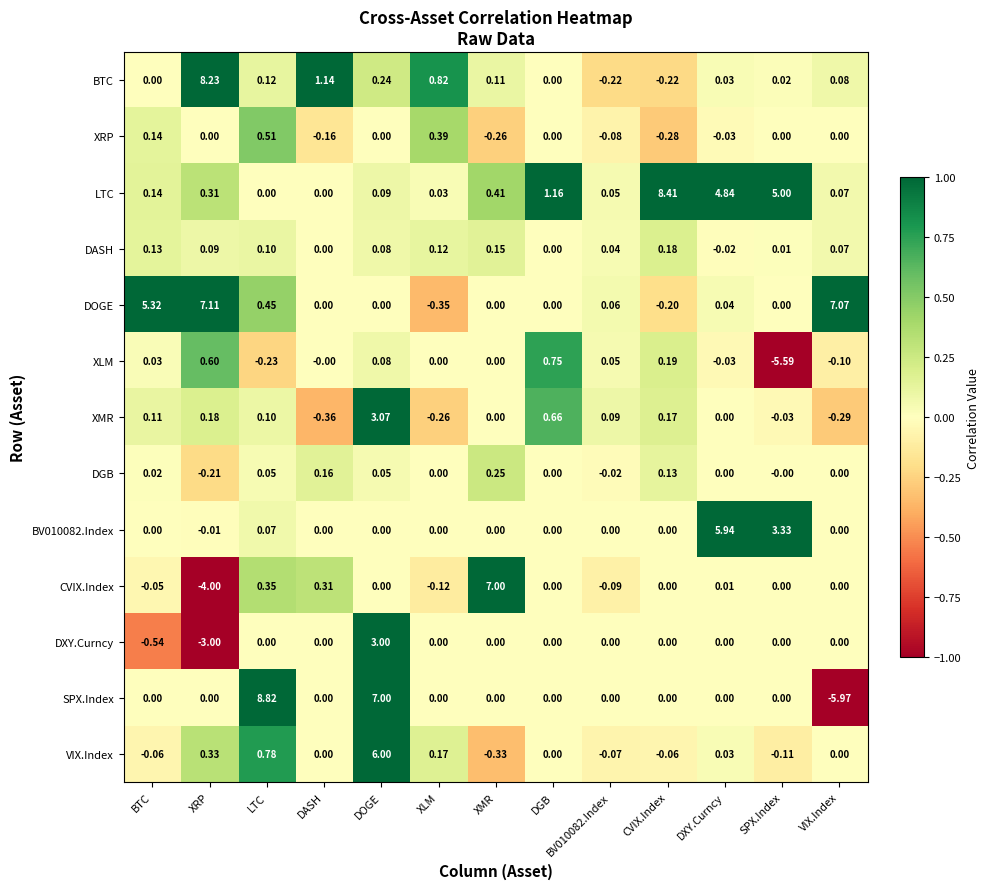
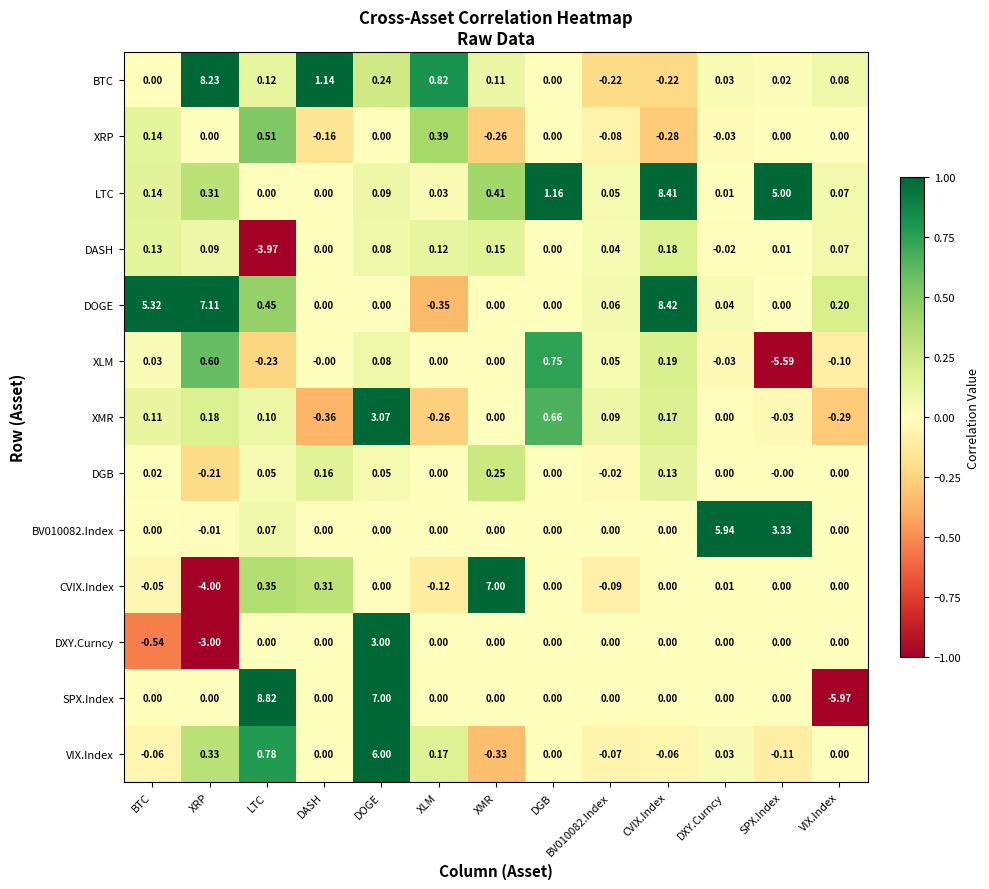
LTC, DXY.Curncy: 4.84 -> 0.01
DASH, LTC: 0.10 -> -3.97
DOGE, CVIX.Index: -0.20 -> 8.42
DOGE, VIX.Index: 7.07 -> 0.20
